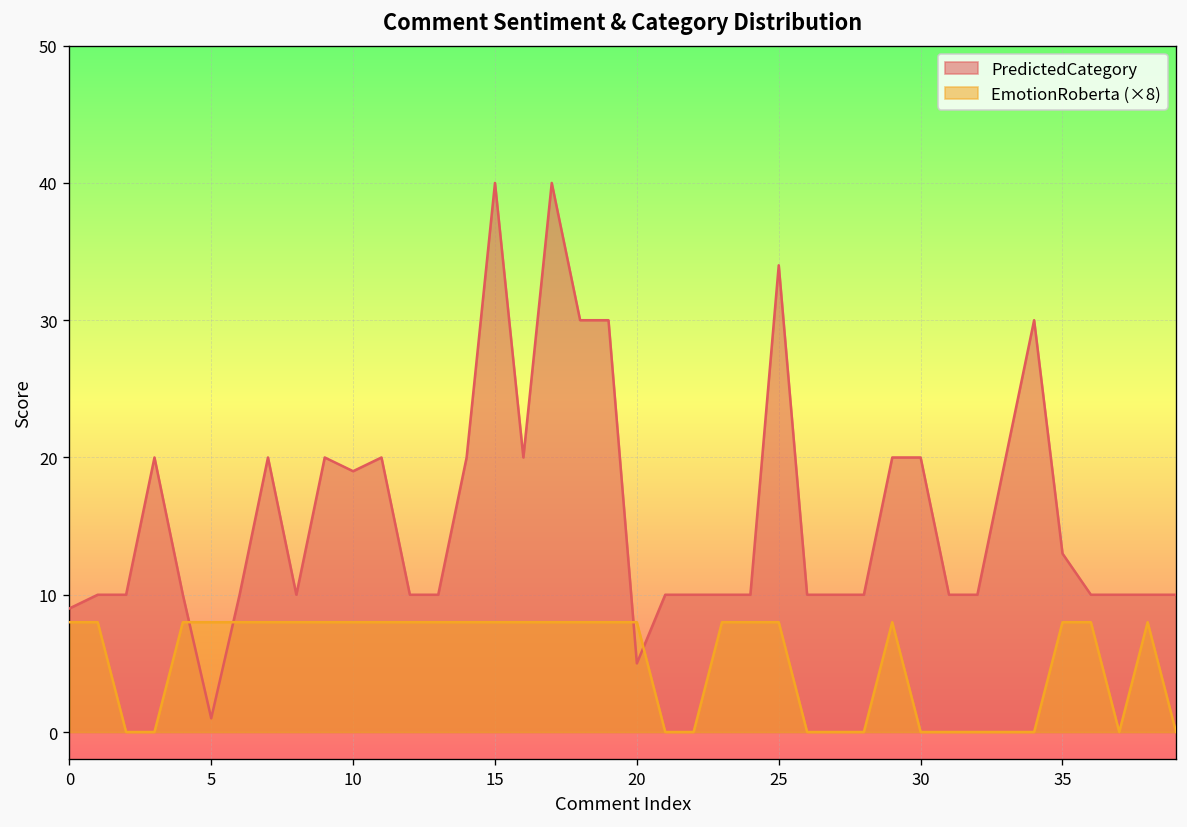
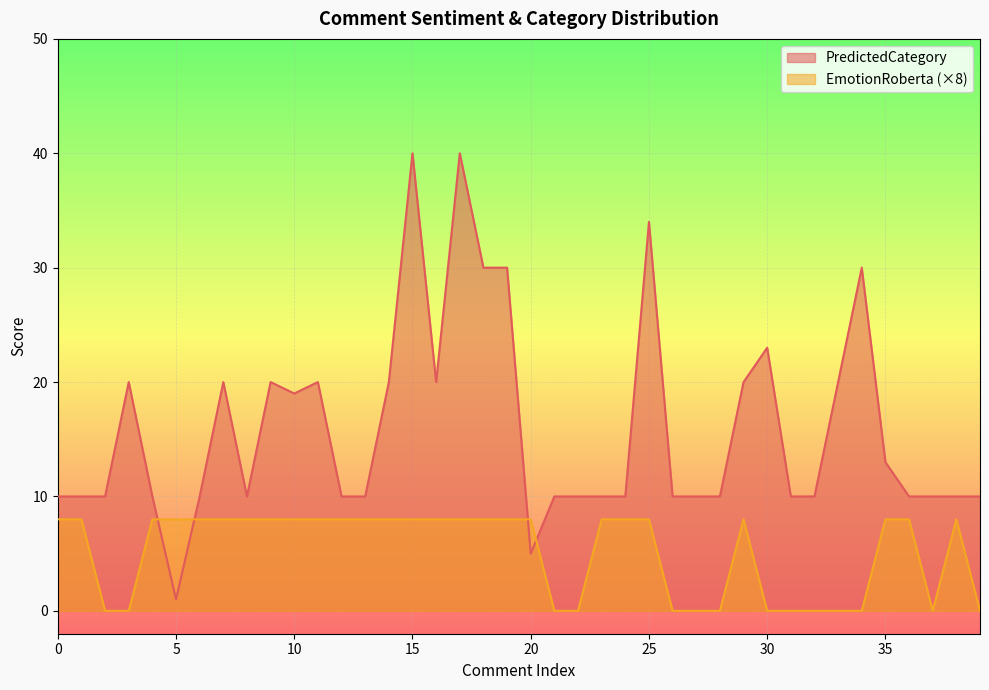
PredictedCategory, 0: 9 -> 10
PredictedCategory, 30: 20 -> 23
